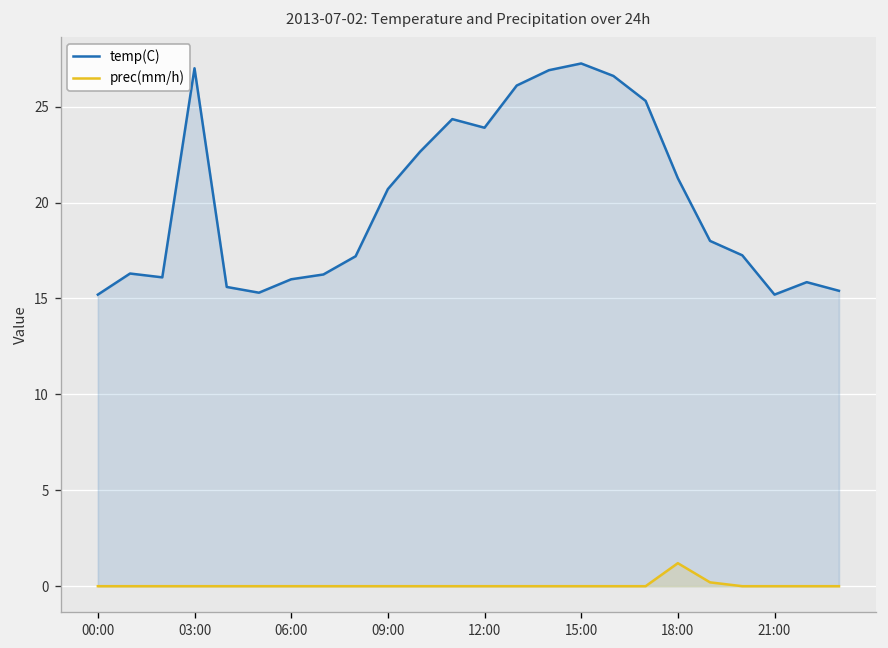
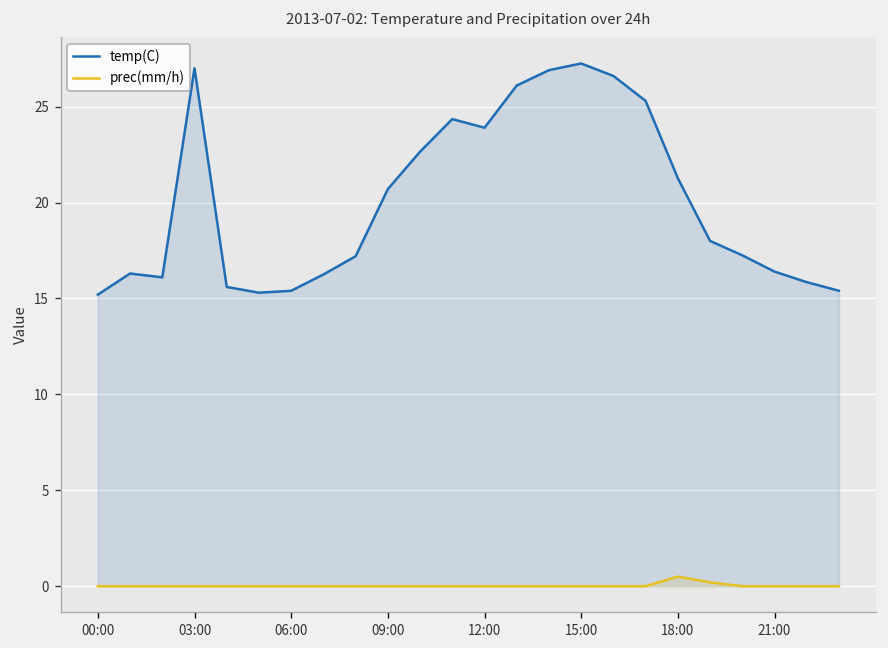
temp(C), 06:00: 16.0 -> 15.4
prec(mm/h), 18:00: 1.2 -> 0.5
temp(C), 21:00: 15.2 -> 16.4
